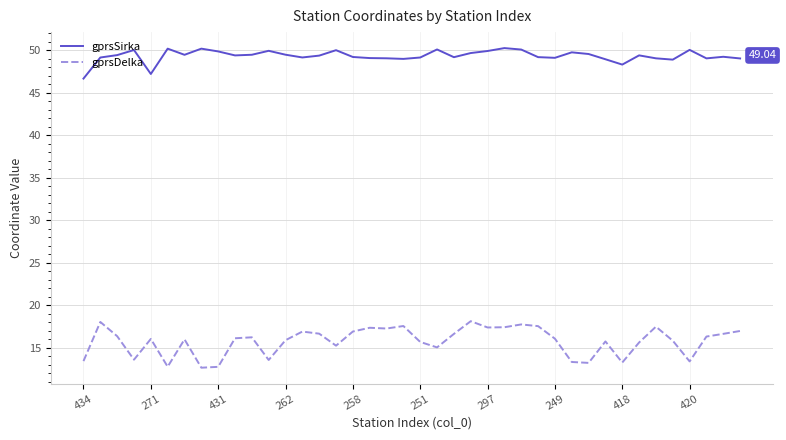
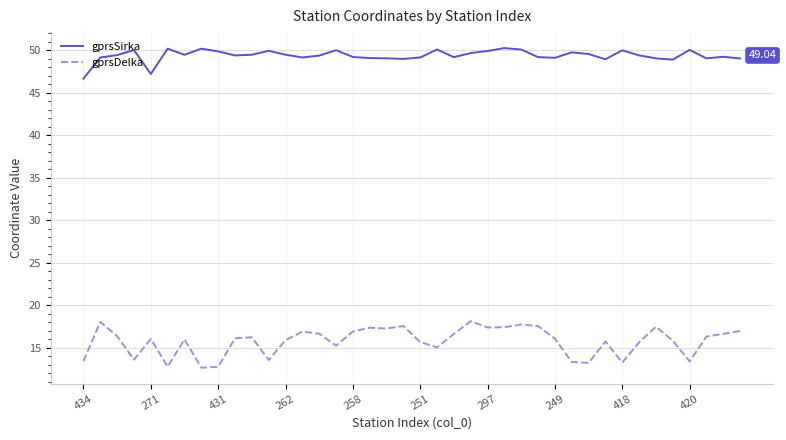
gprsSirka, 418: 48 -> 50
